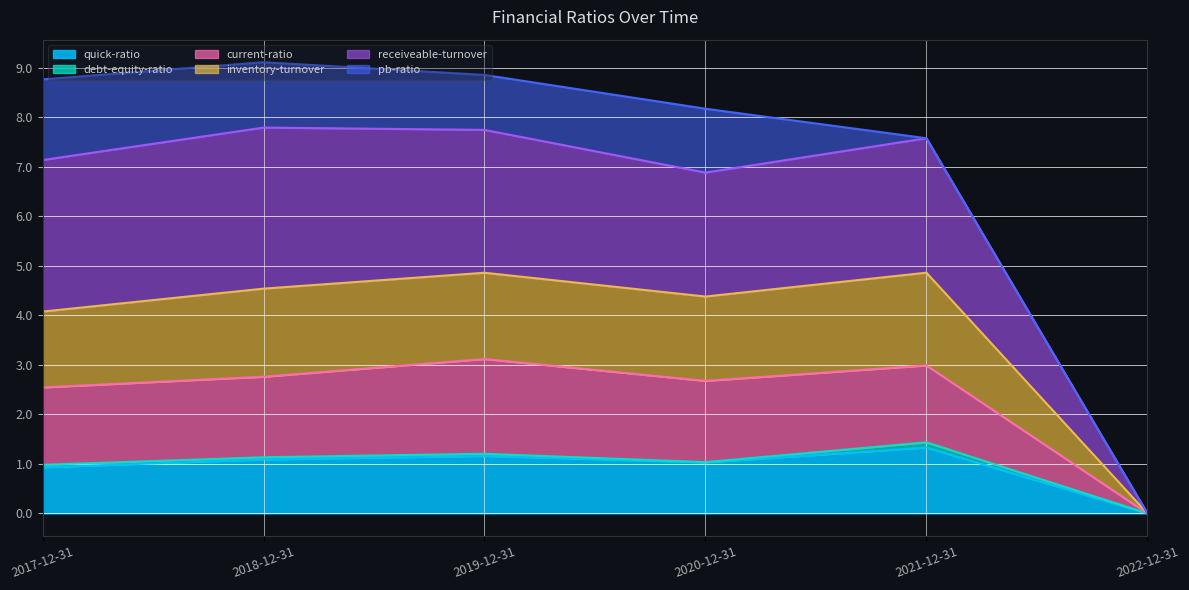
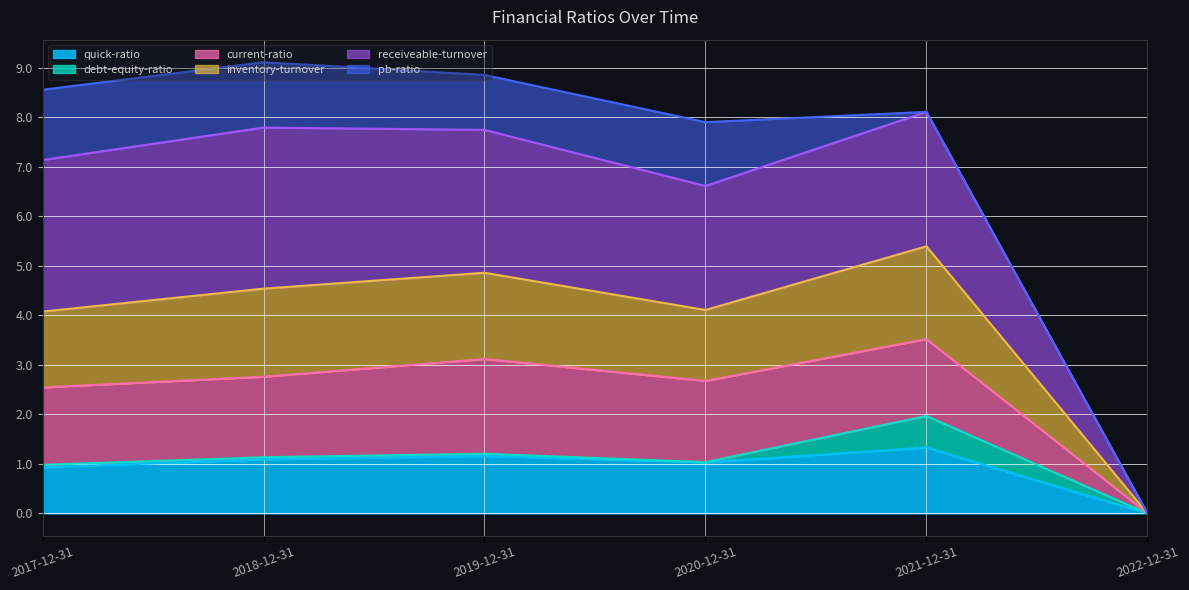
pb-ratio, 2017-12-31: 1.6 -> 1.4
inventory-turnover, 2020-12-31: 1.7 -> 1.4
debt-equity-ratio, 2021-12-31: 0.1 -> 0.6
